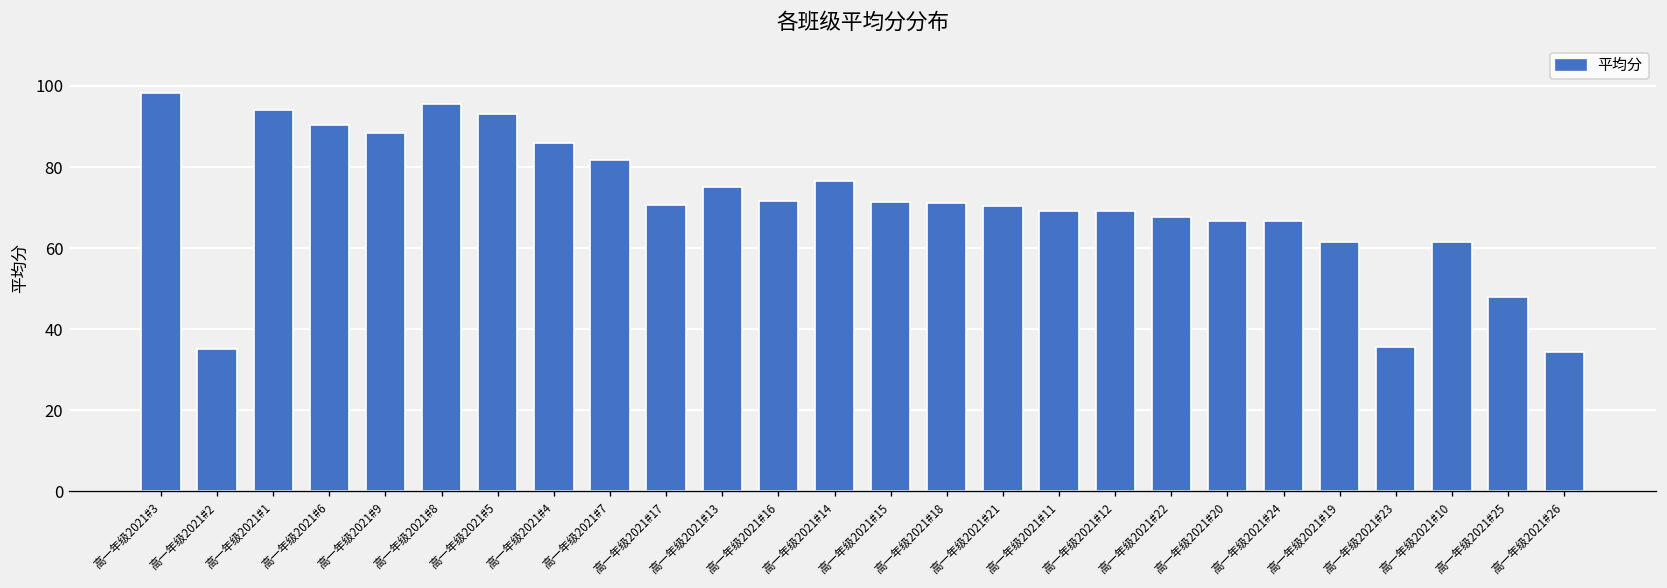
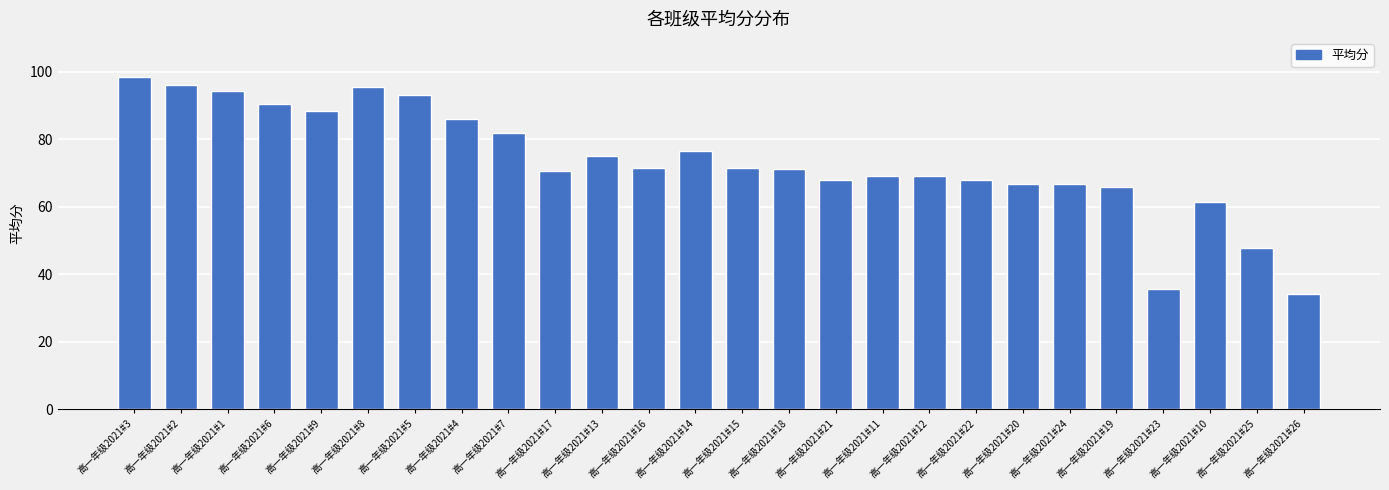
高一年级2021#2: 35 -> 96
高一年级2021#21: 70 -> 68
高一年级2021#19: 62 -> 66
